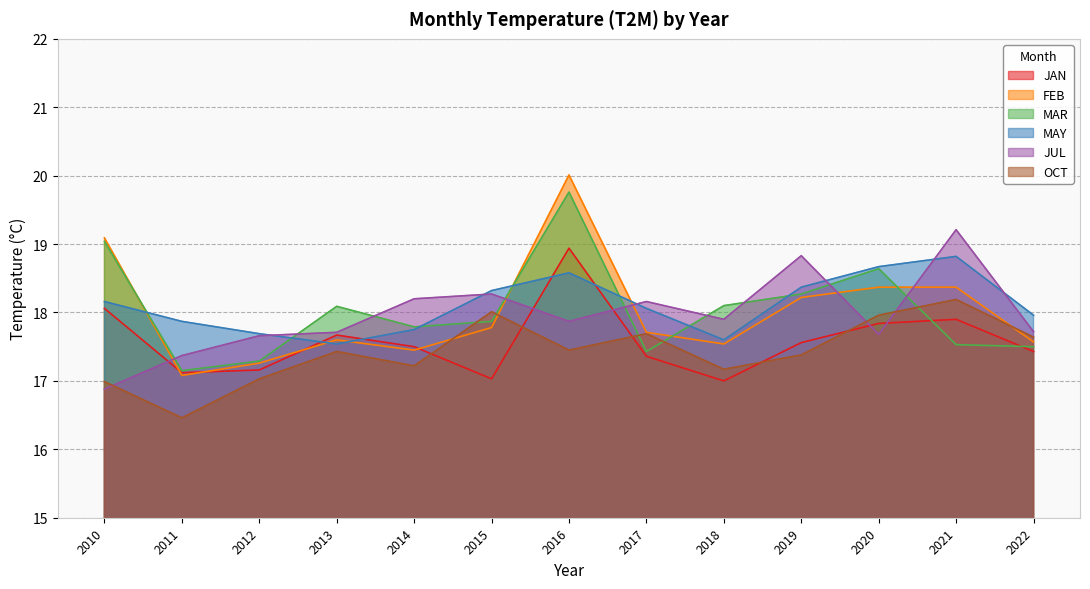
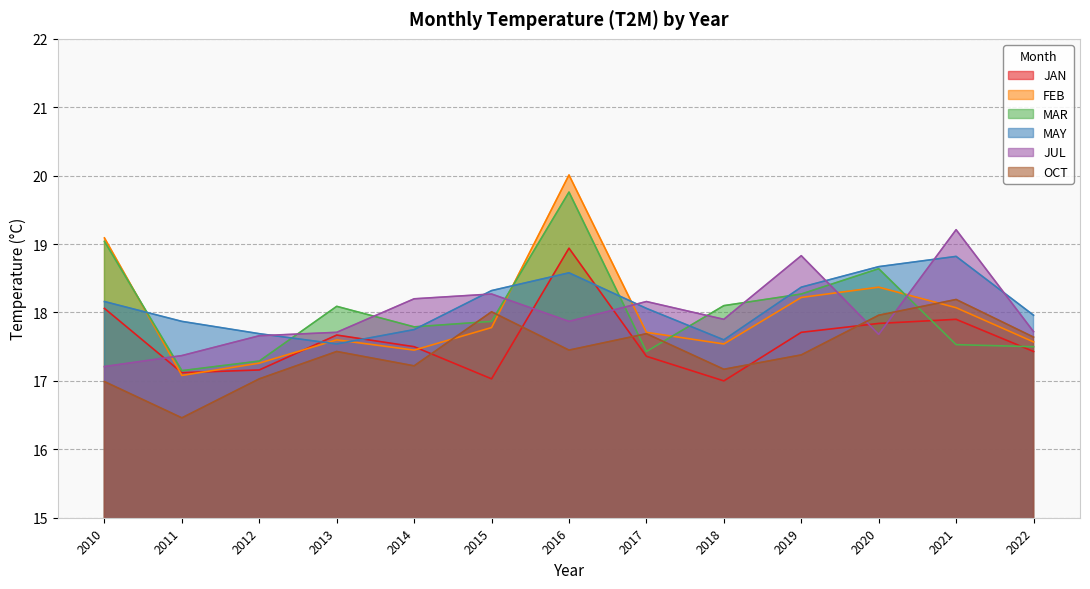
JUL, 2010: 16.9 -> 17.2
JAN, 2019: 17.6 -> 17.7
FEB, 2021: 18.4 -> 18.1
